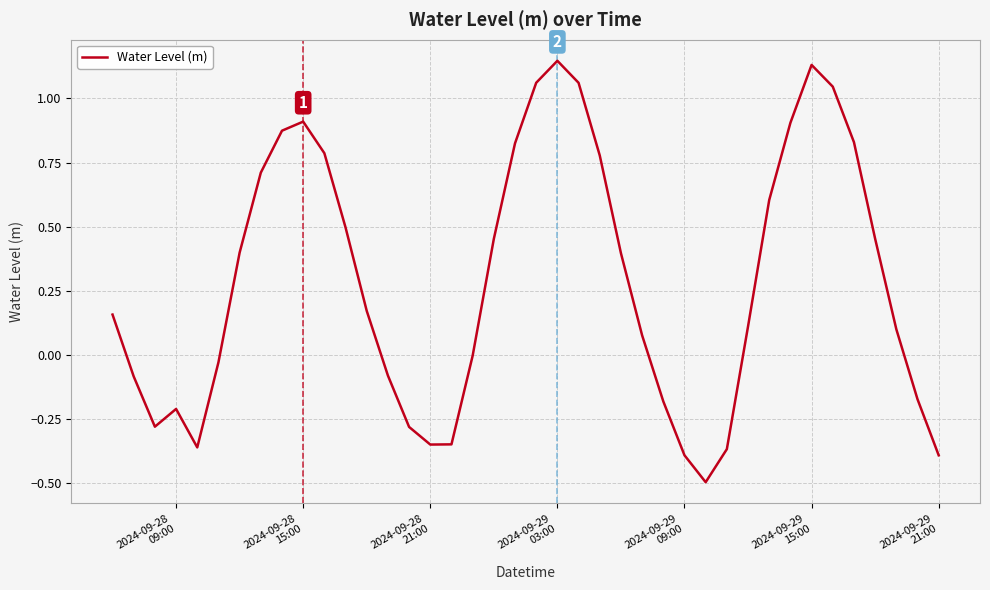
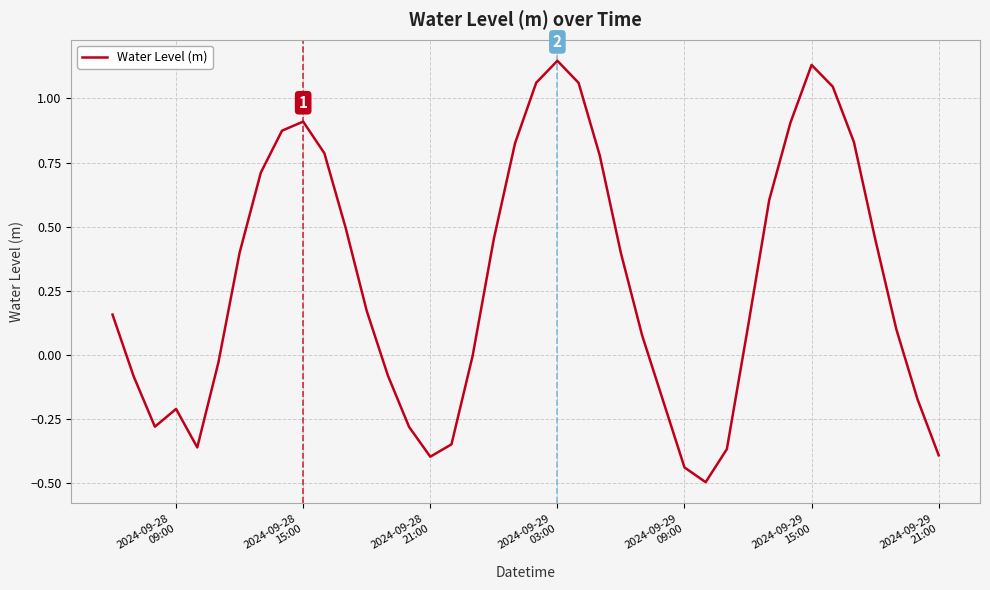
2024-09-28 21:00: -0.35 -> -0.40
2024-09-29 09:00: -0.39 -> -0.44
